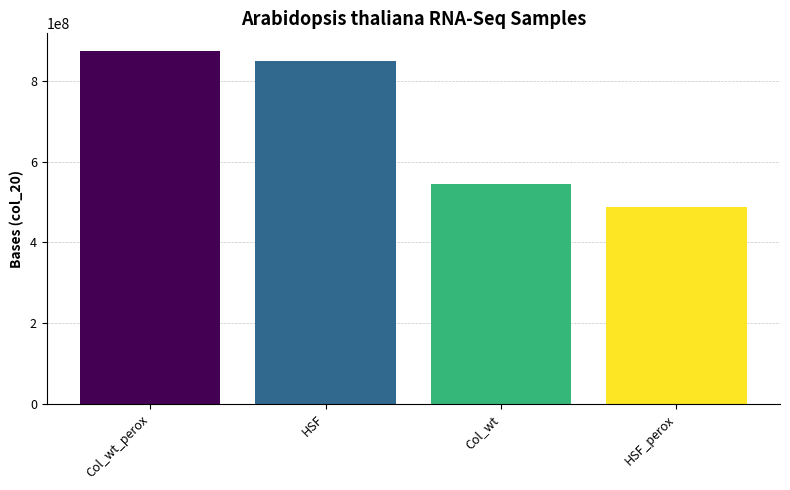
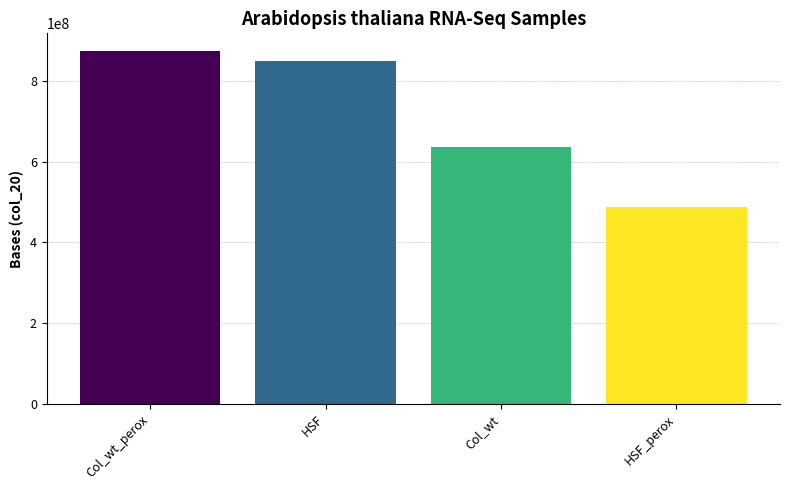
Col_wt: 550000000 -> 640000000
